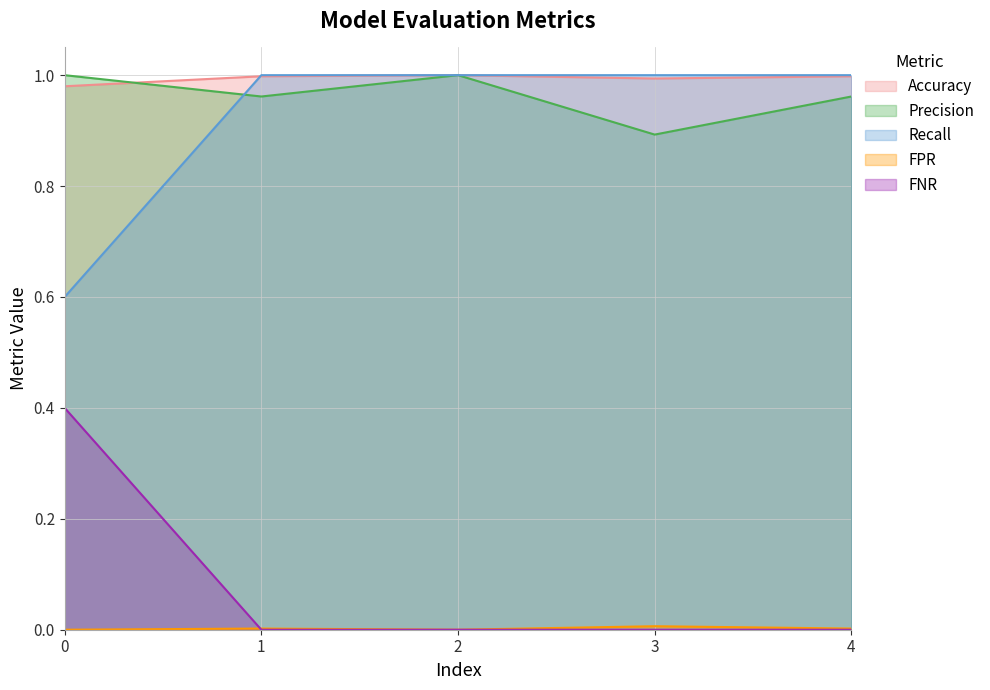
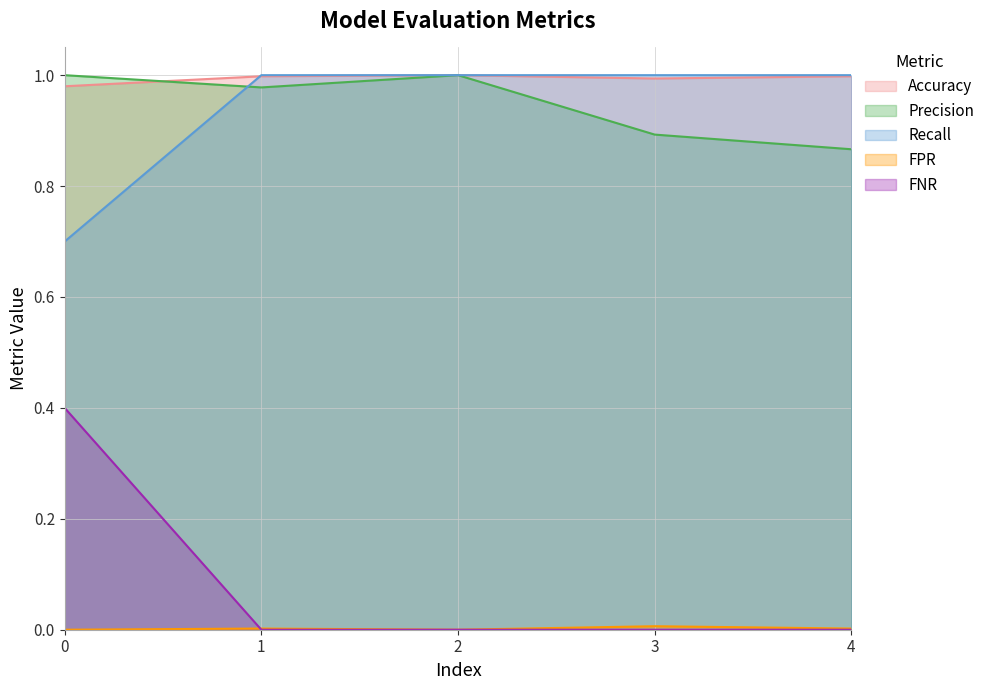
Recall, 0: 0.6 -> 0.7
Precision, 1: 0.96 -> 0.98
Precision, 4: 0.96 -> 0.87
